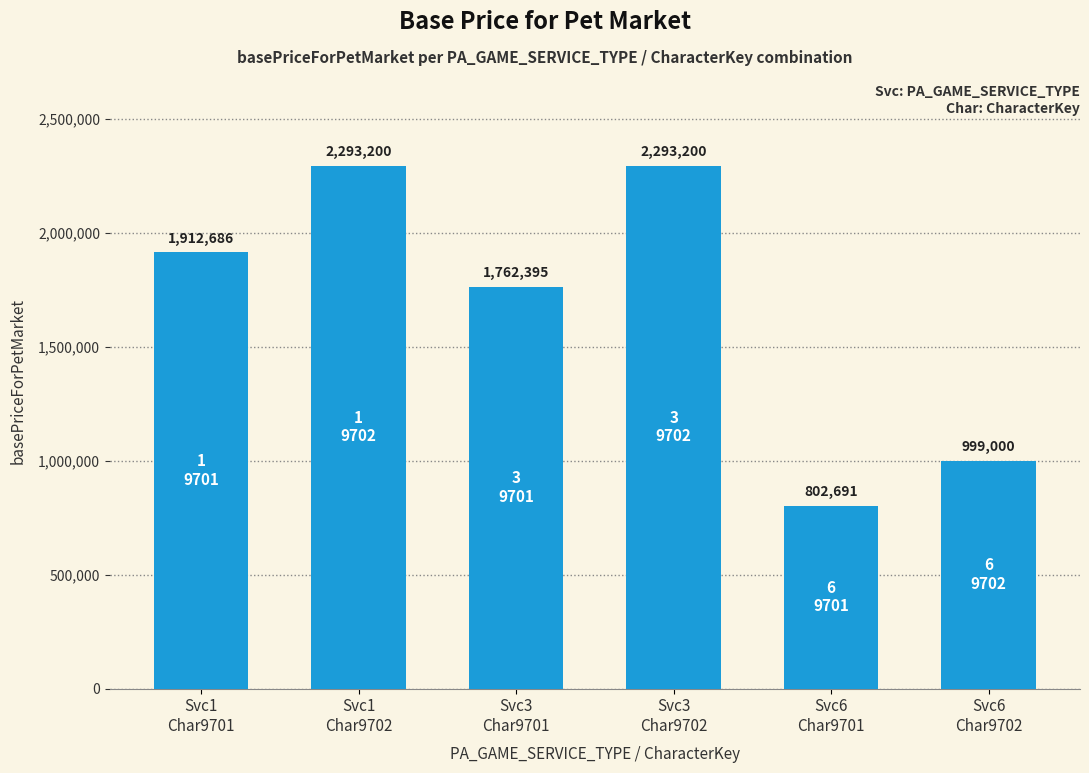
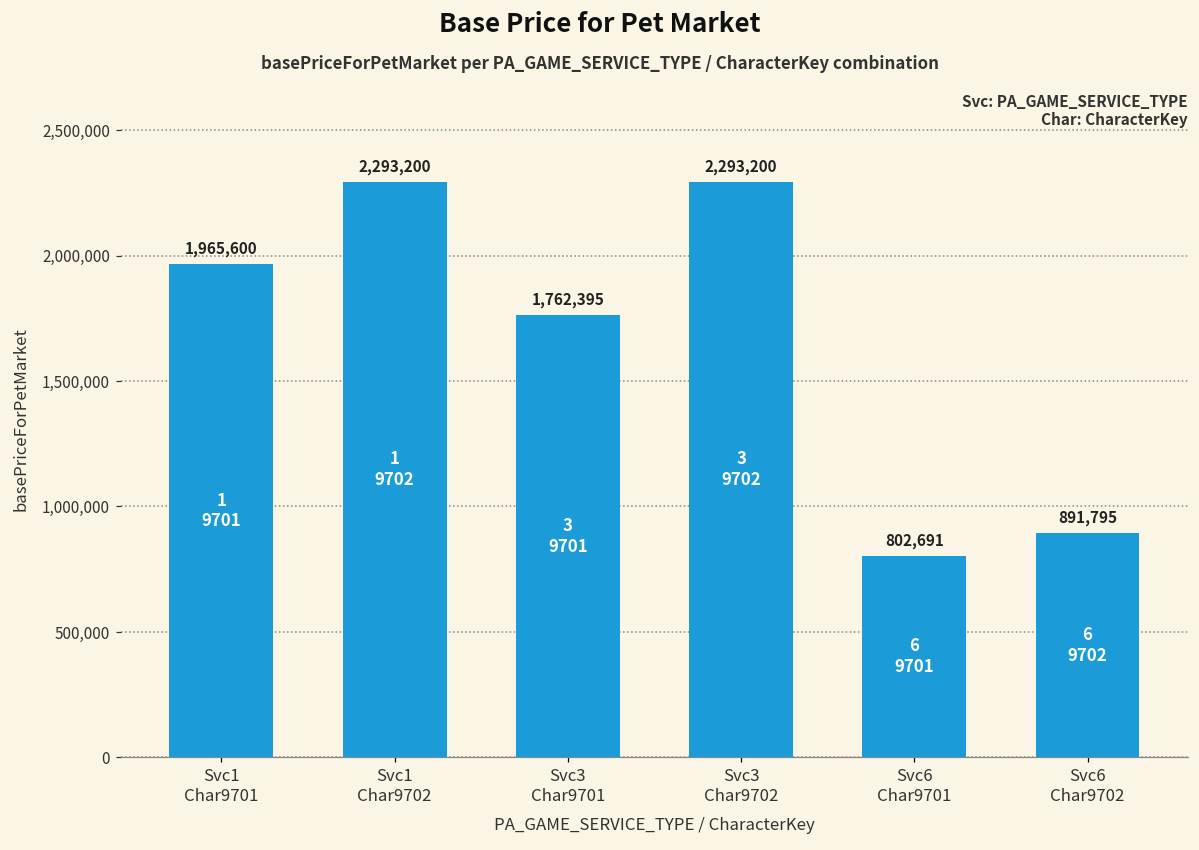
Svc1 Char9701: 1,912,686 -> 1,965,600
Svc6 Char9702: 999,000 -> 891,795
